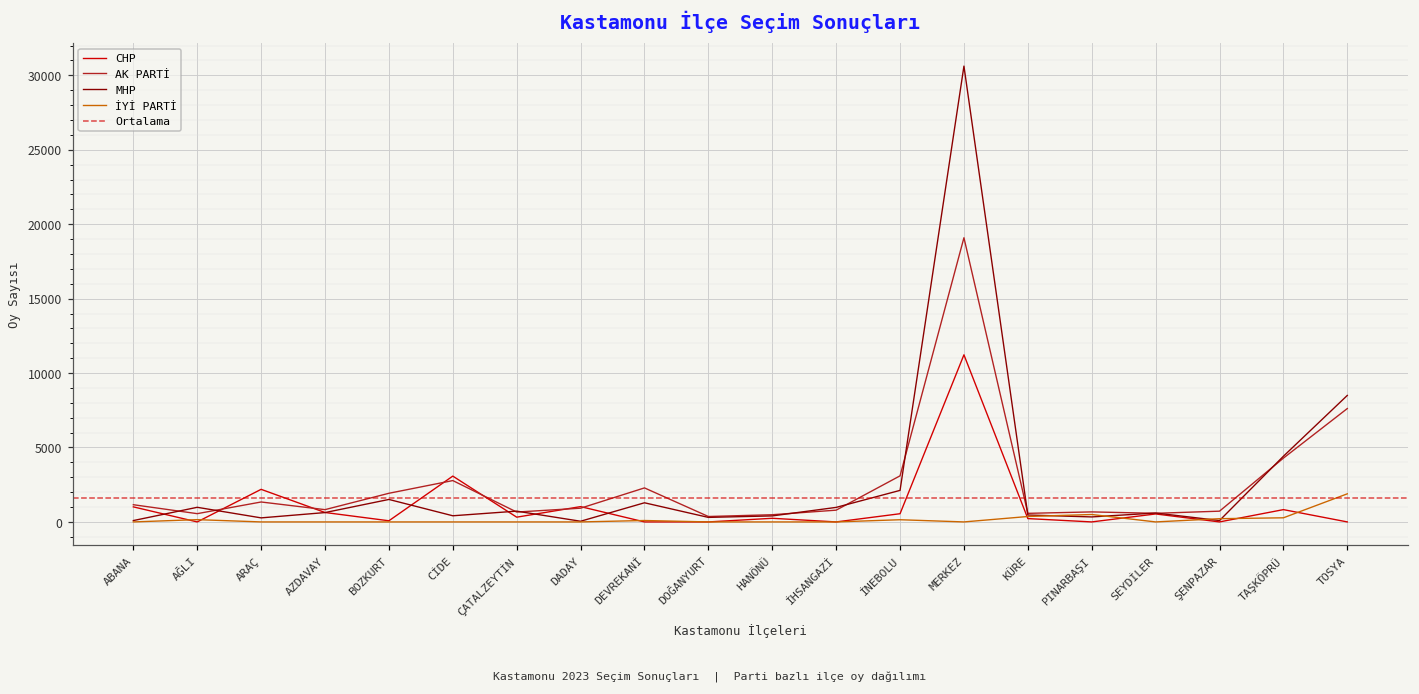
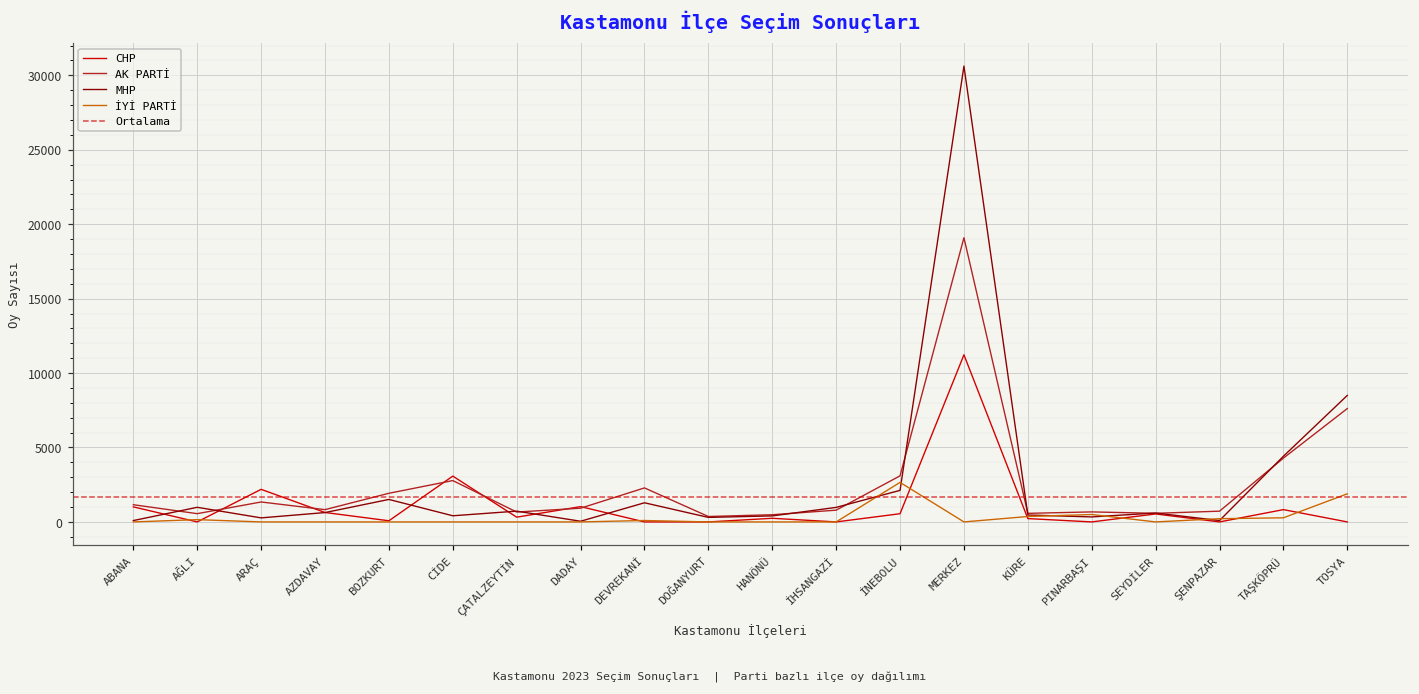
İYİ PARTİ, İNEBOLU: 100 -> 2700
